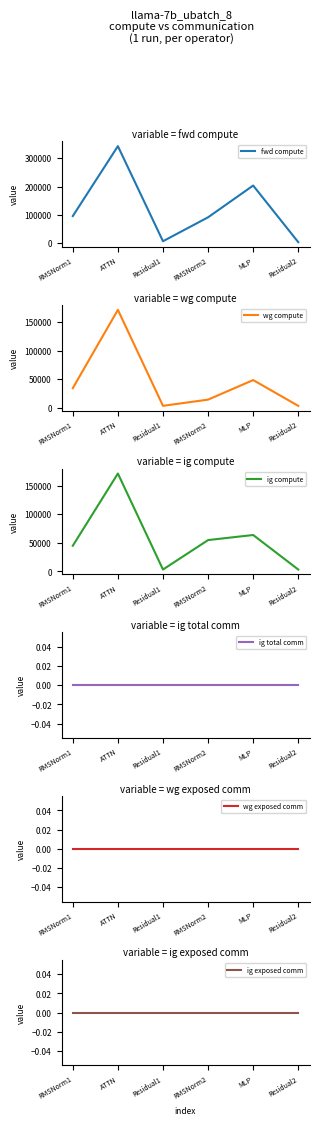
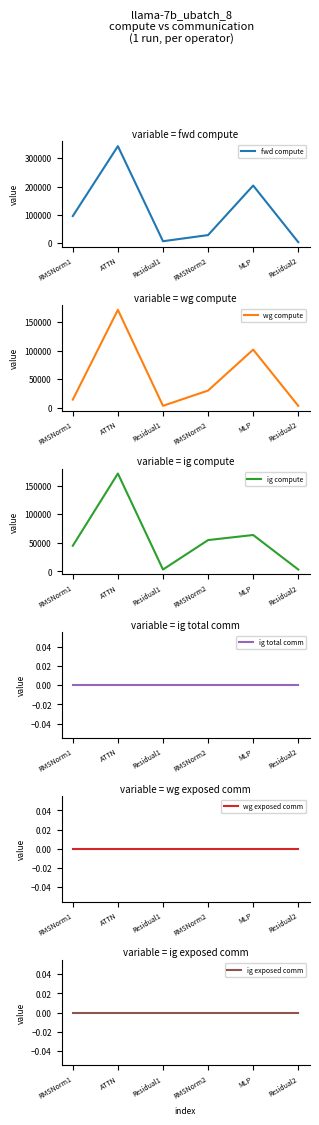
variable = fwd compute, RMSNorm2: 90000 -> 30000
variable = wg compute, RMSNorm1: 30000 -> 10000
variable = wg compute, RMSNorm2: 10000 -> 30000
variable = wg compute, MLP: 50000 -> 100000
